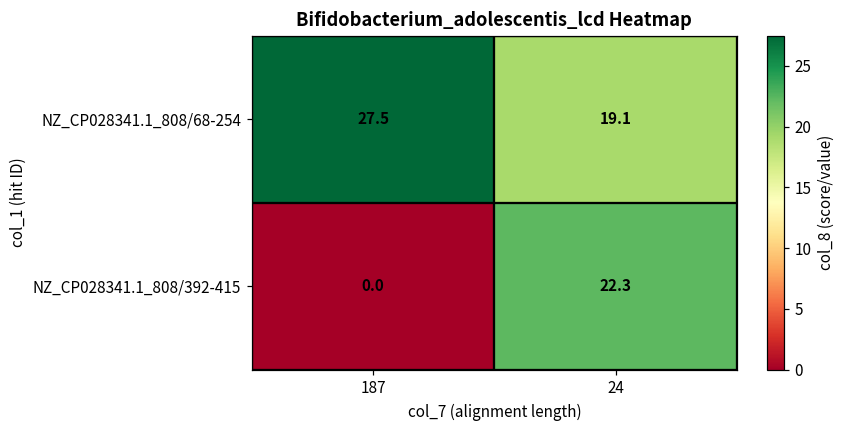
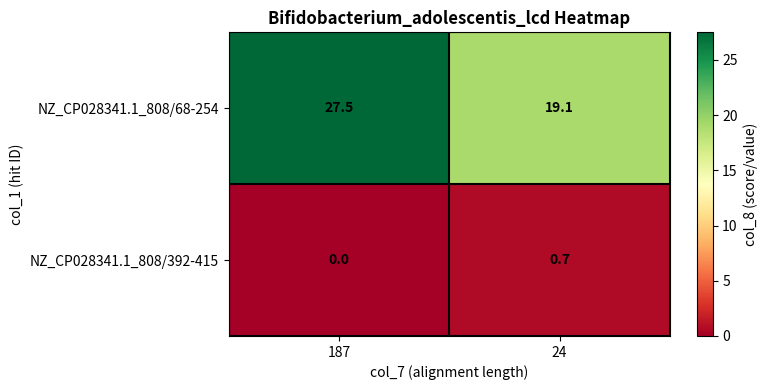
NZ_CP028341.1_808/392-415, 24: 22.3 -> 0.7
